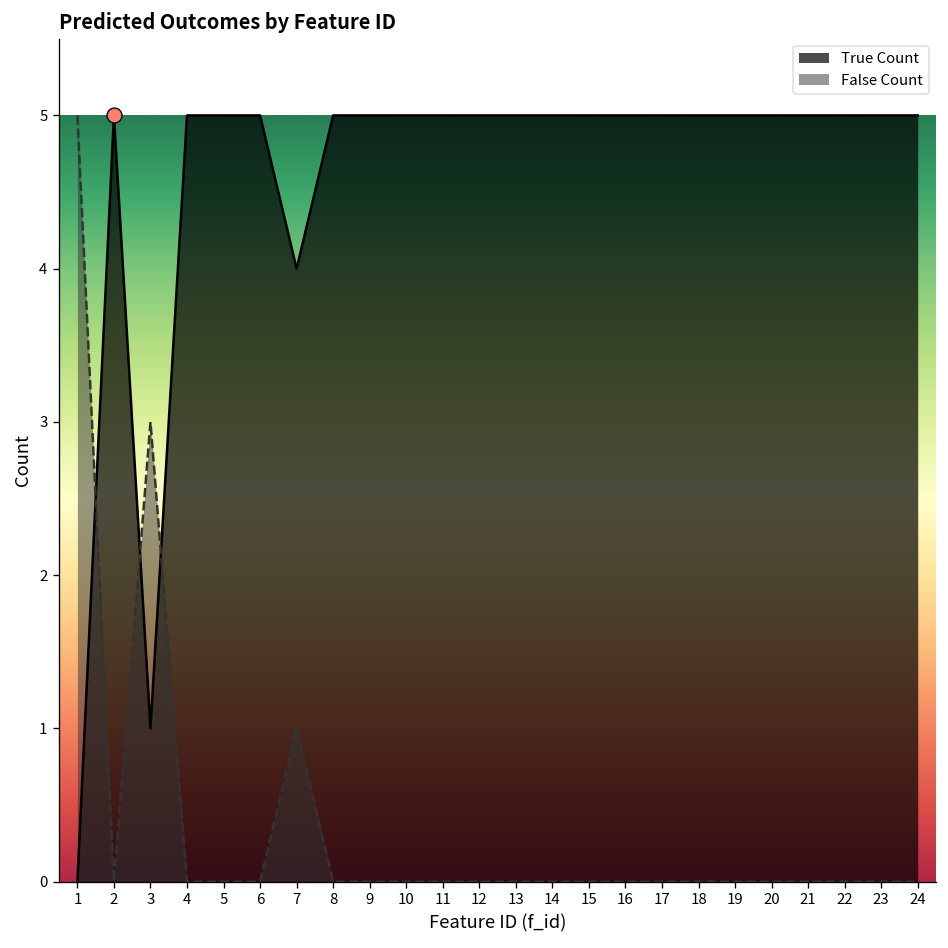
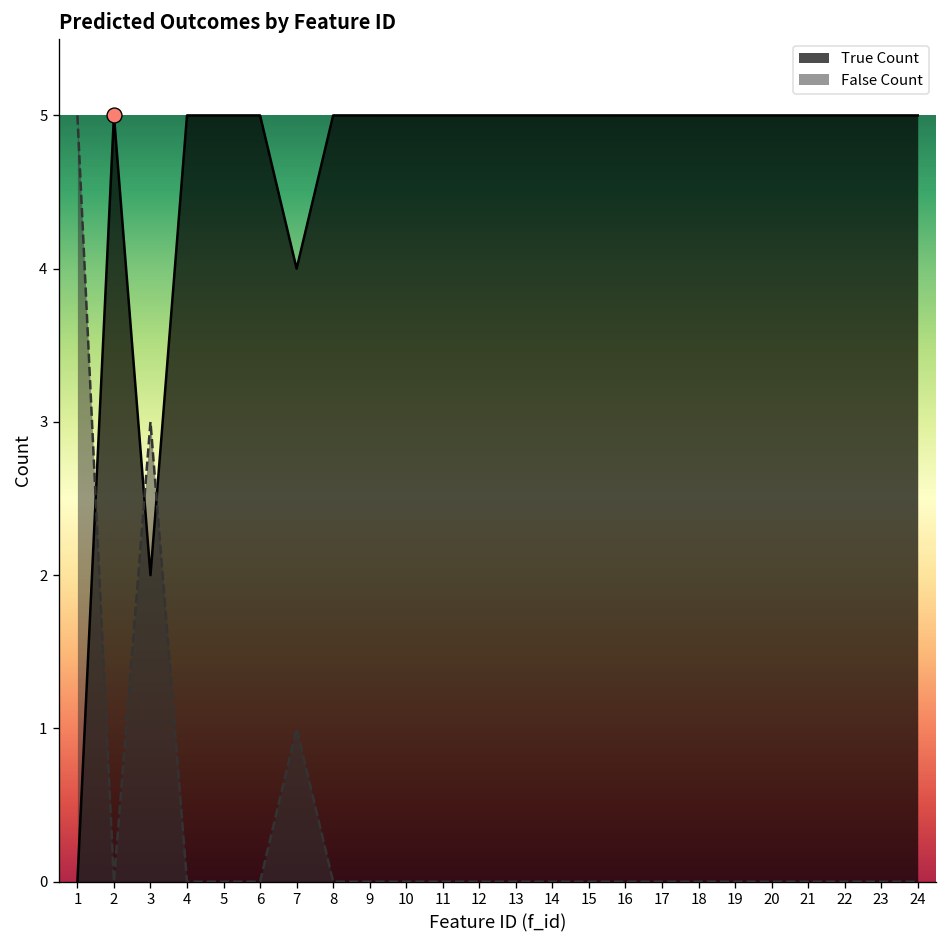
True Count, 3: 1 -> 2
